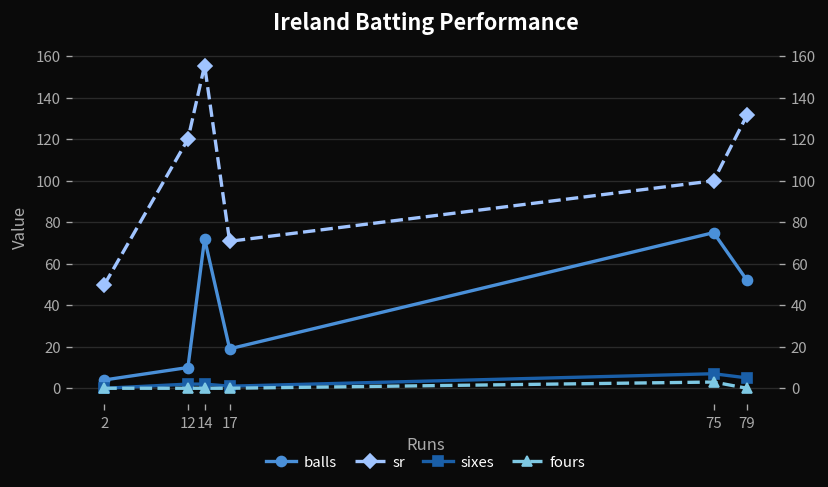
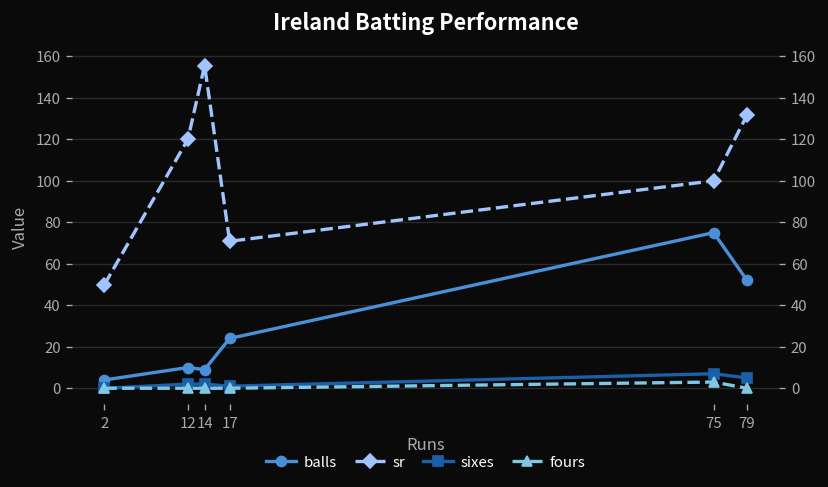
balls, 14: 72 -> 9
balls, 17: 19 -> 24
